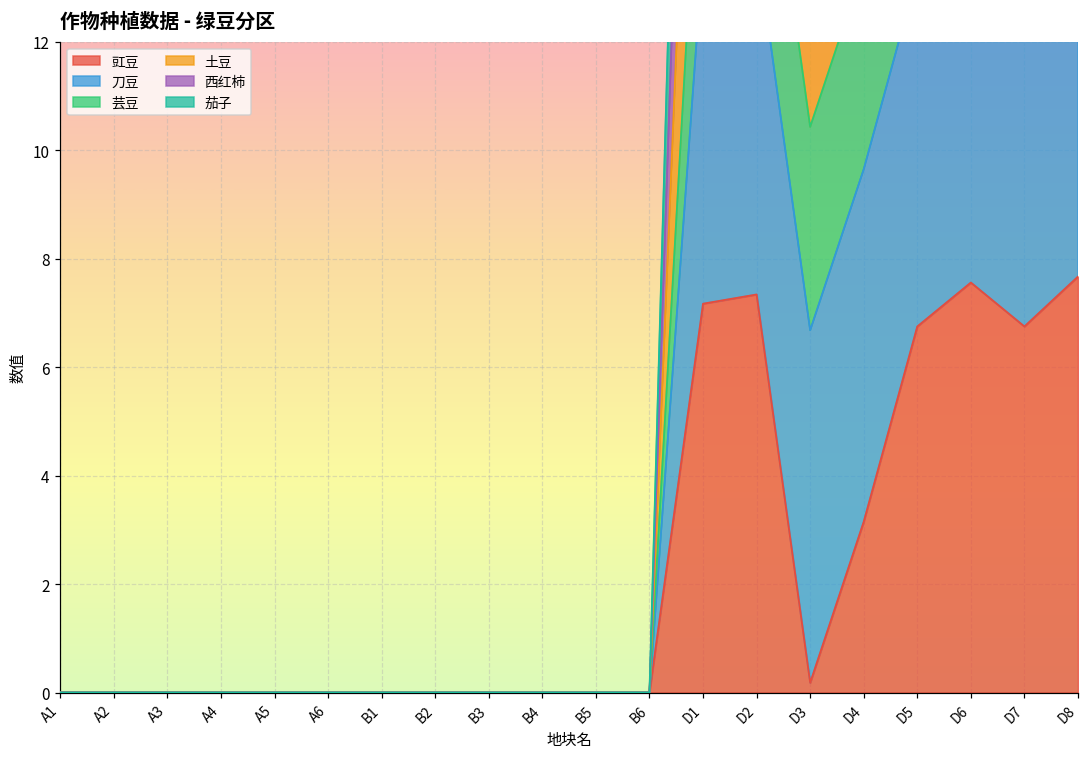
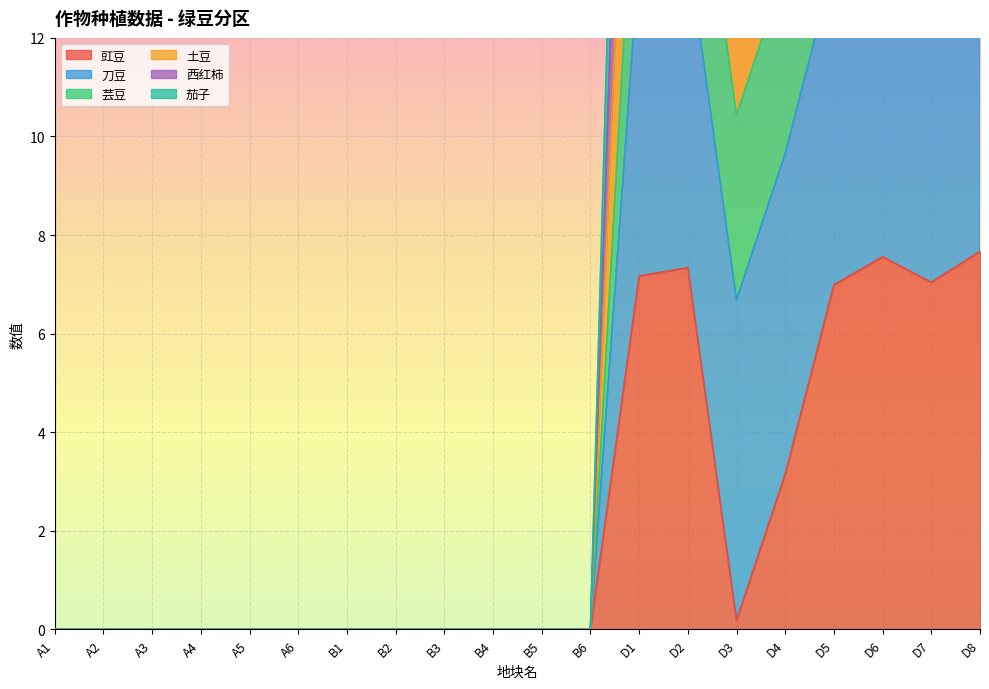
豇豆, D5: 6.8 -> 7.0
豇豆, D7: 6.8 -> 7.0
